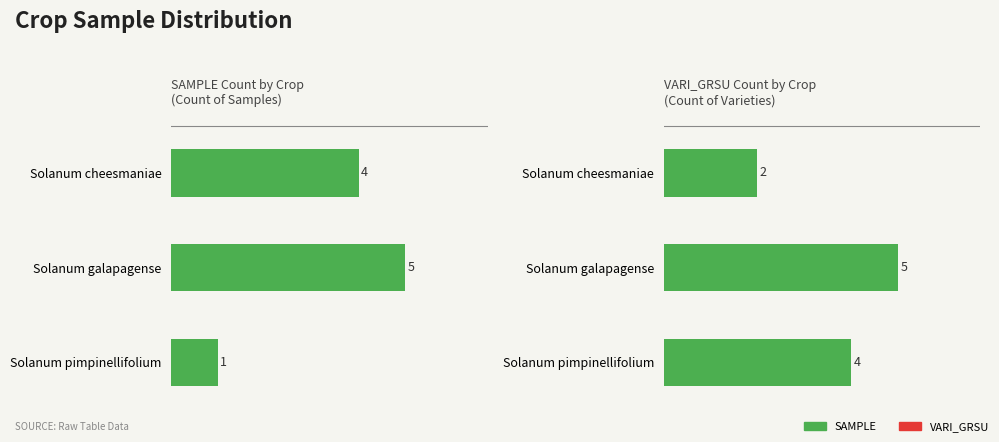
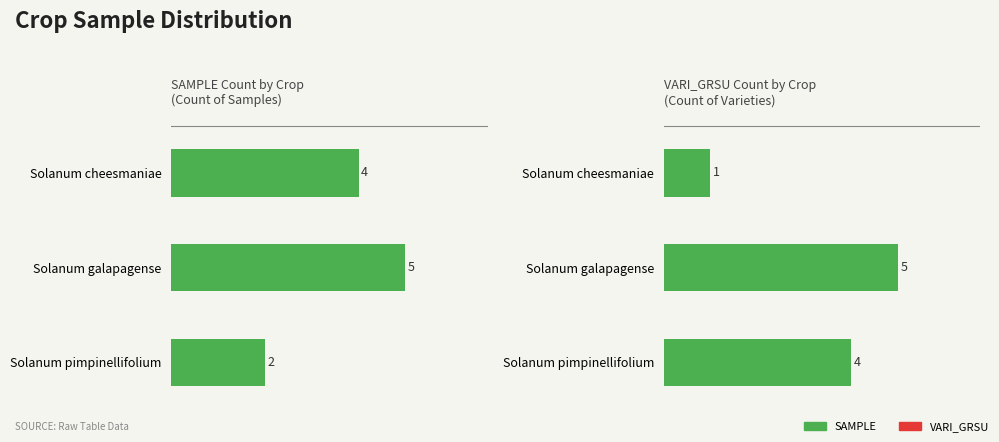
SAMPLE Count by Crop (Count of Samples), Solanum pimpinellifolium: 1 -> 2
VARI_GRSU Count by Crop (Count of Varieties), Solanum cheesmaniae: 2 -> 1
